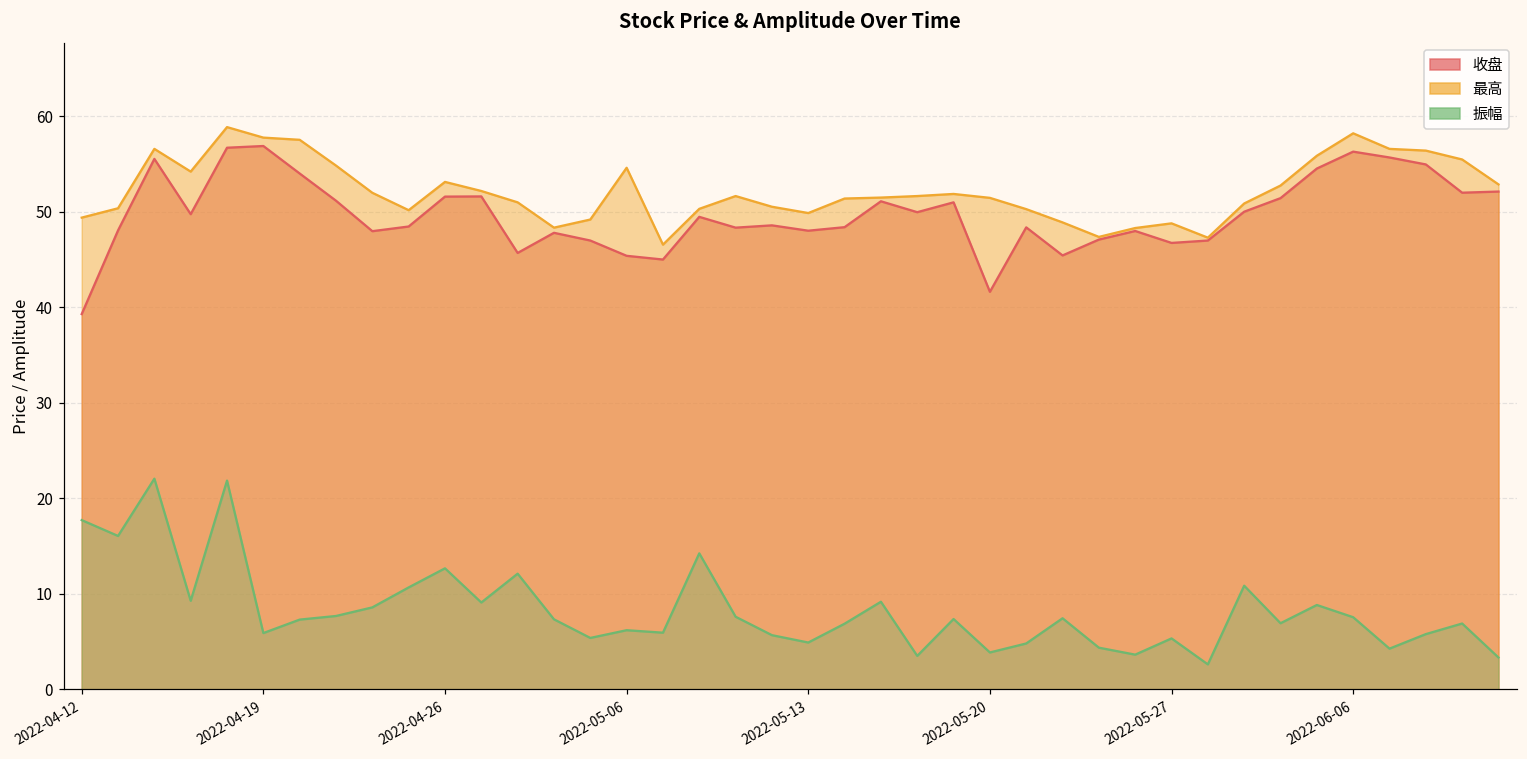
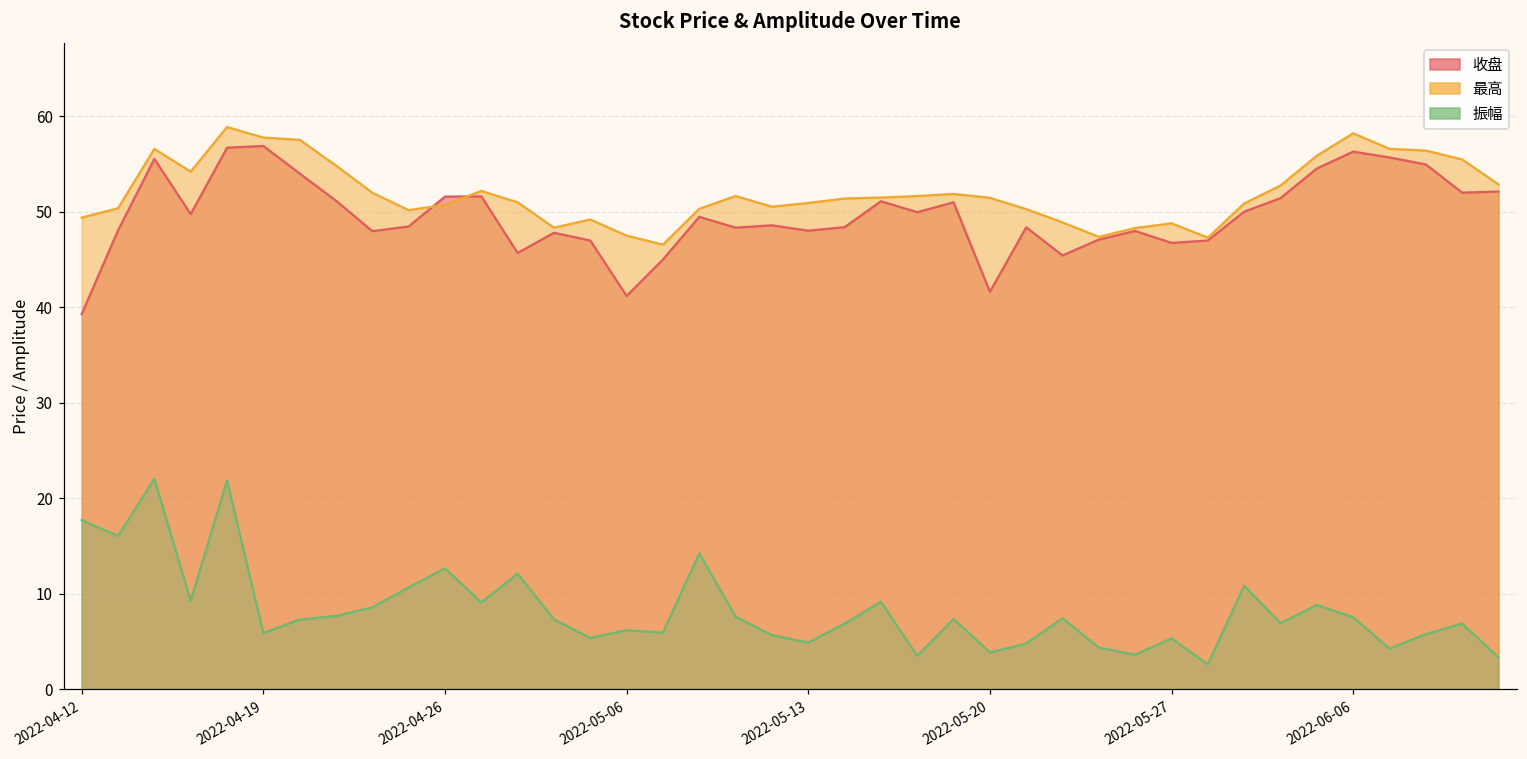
最高, 2022-04-26: 53 -> 51
收盘, 2022-05-06: 45 -> 41
最高, 2022-05-06: 55 -> 48
最高, 2022-05-13: 50 -> 51
